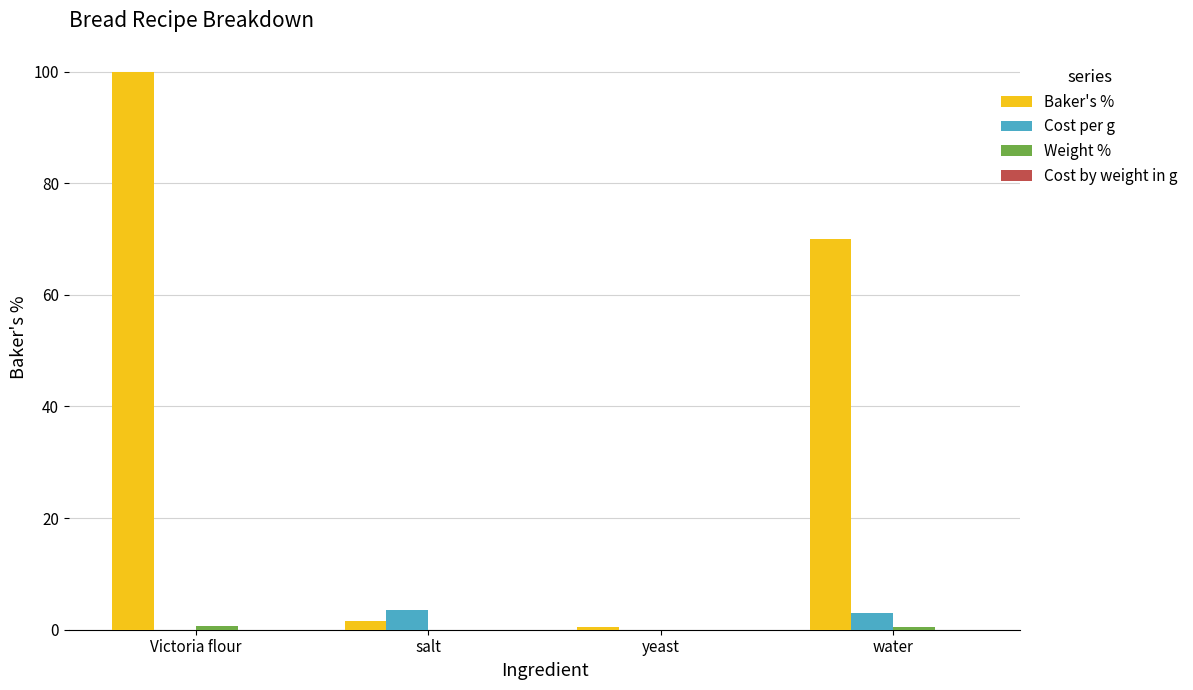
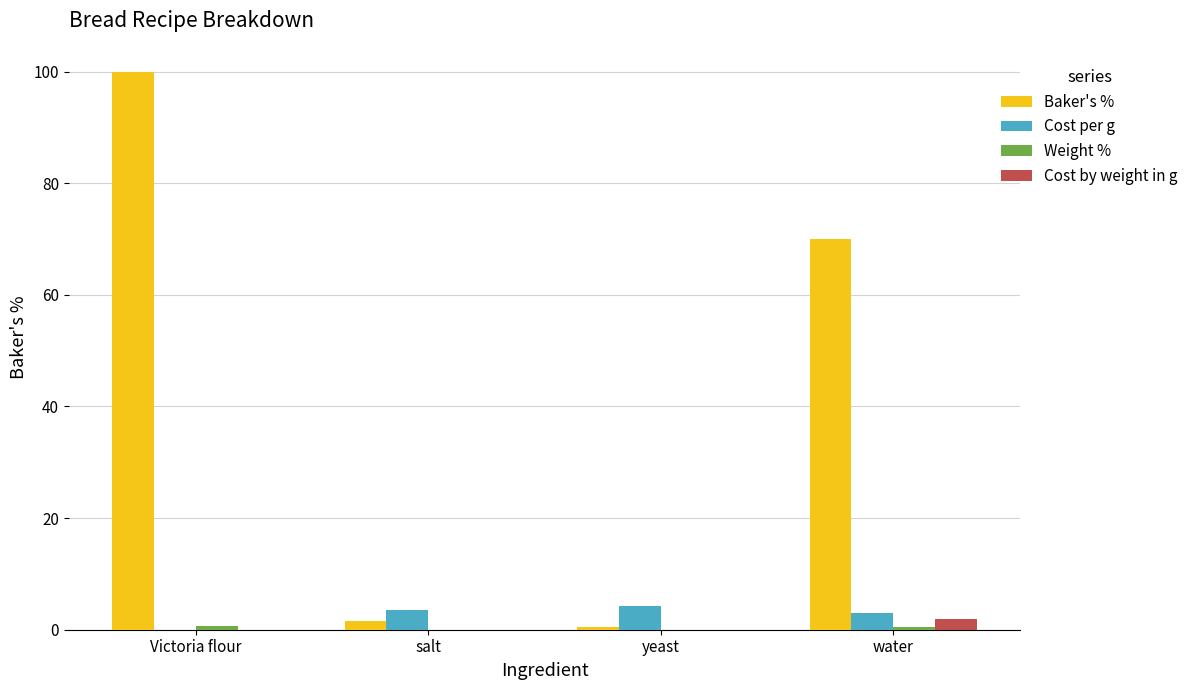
Cost per g, yeast: 0 -> 4
Cost by weight in g, water: 0 -> 2
